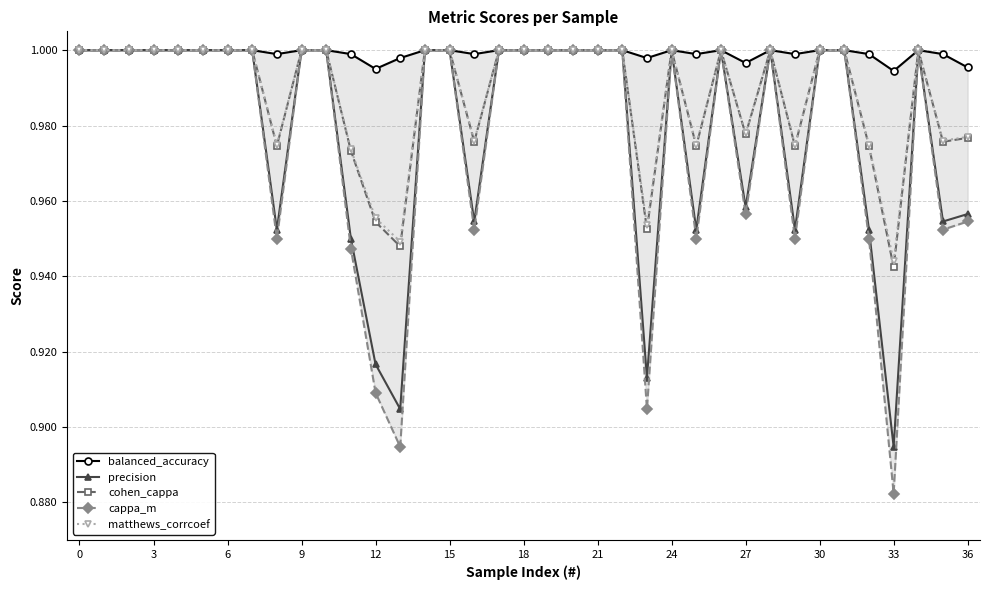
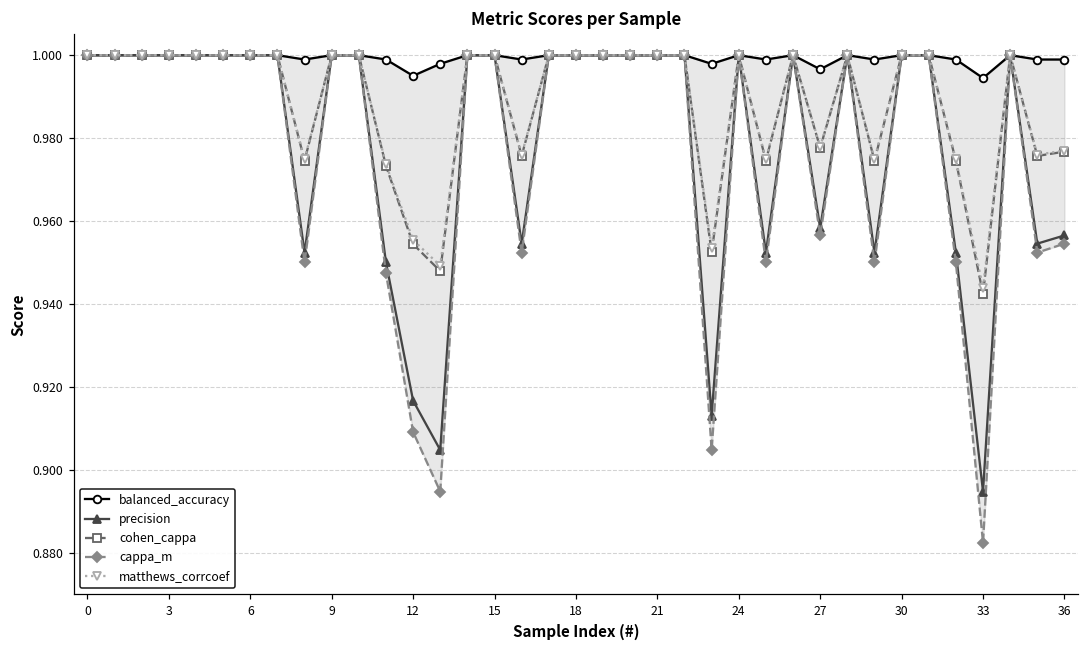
balanced_accuracy, 36: 0.995 -> 0.999
